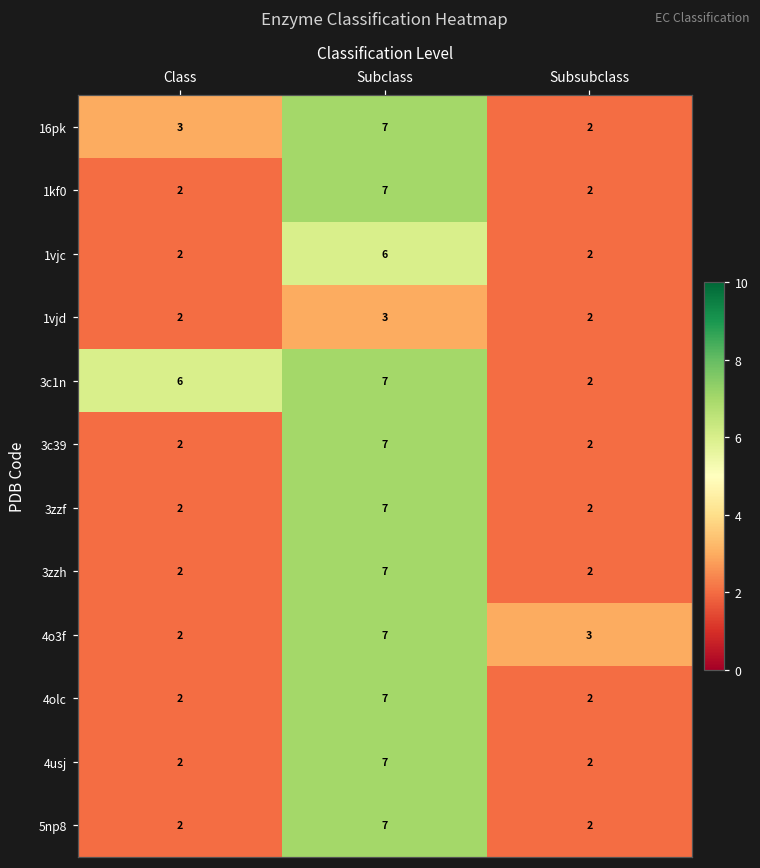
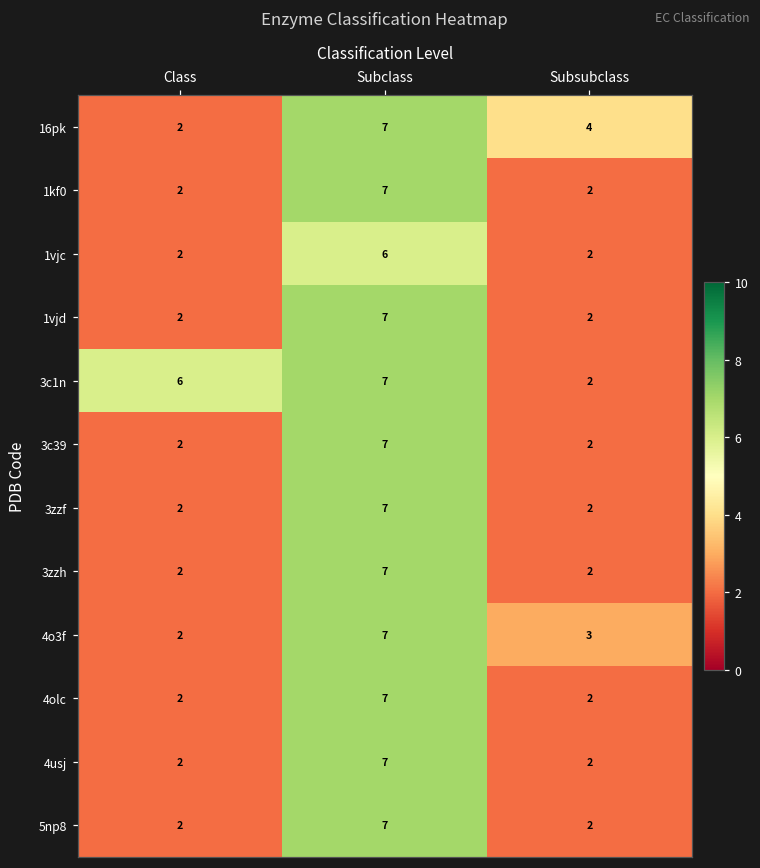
16pk, Class: 3 -> 2
16pk, Subsubclass: 2 -> 4
1vjd, Subclass: 3 -> 7
